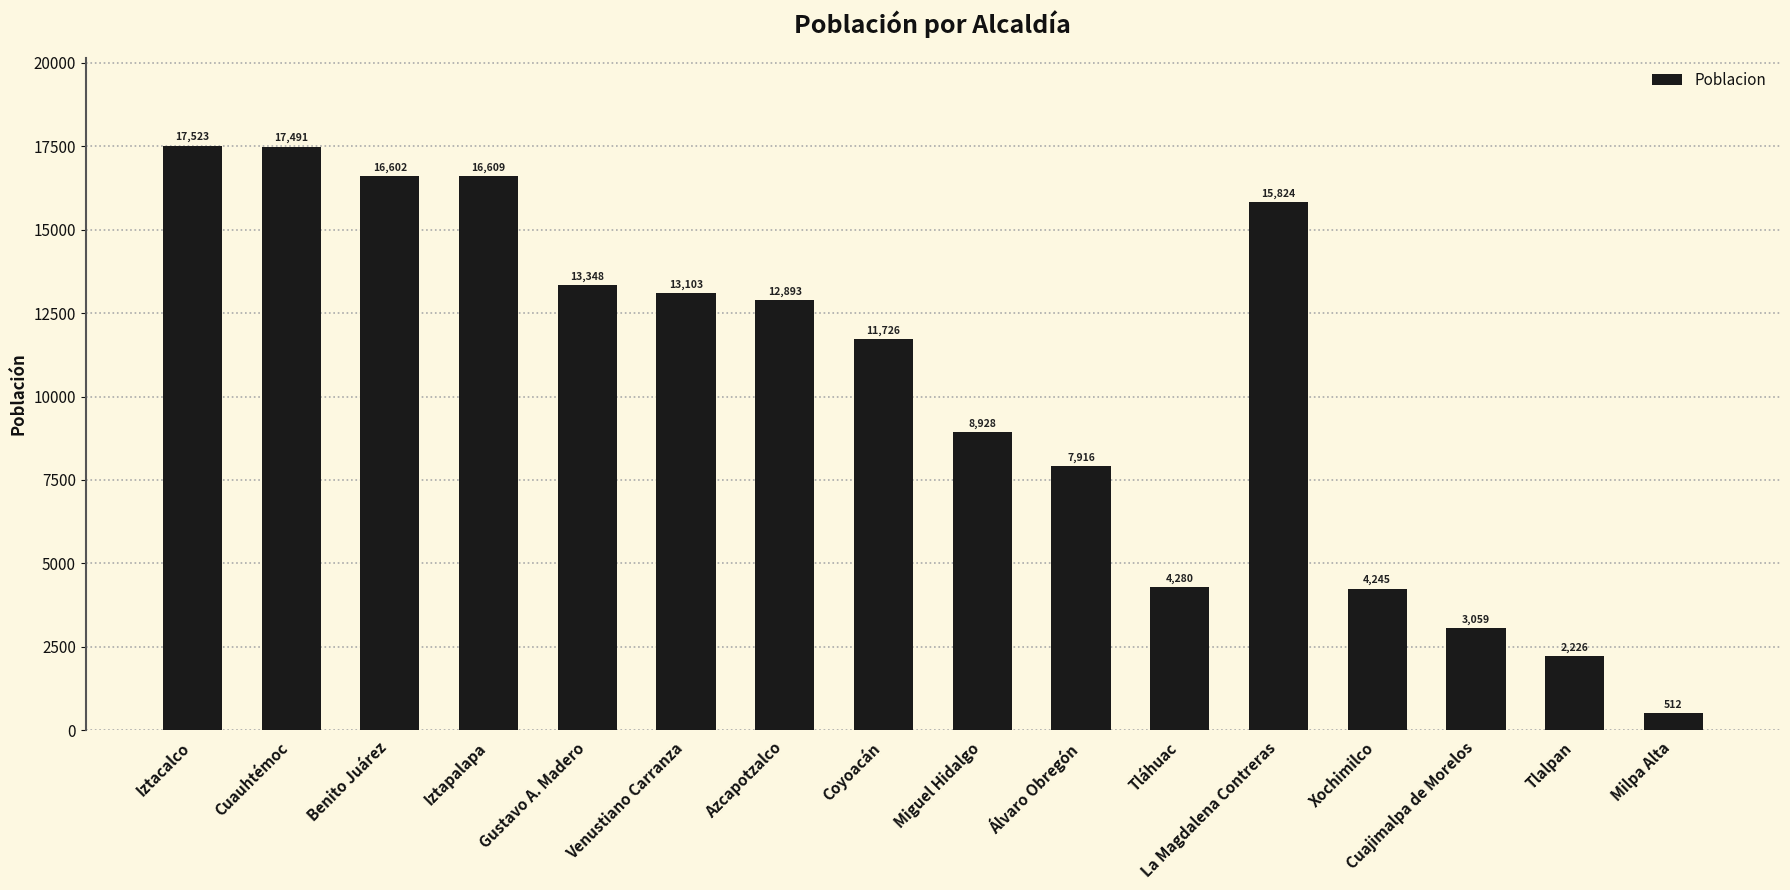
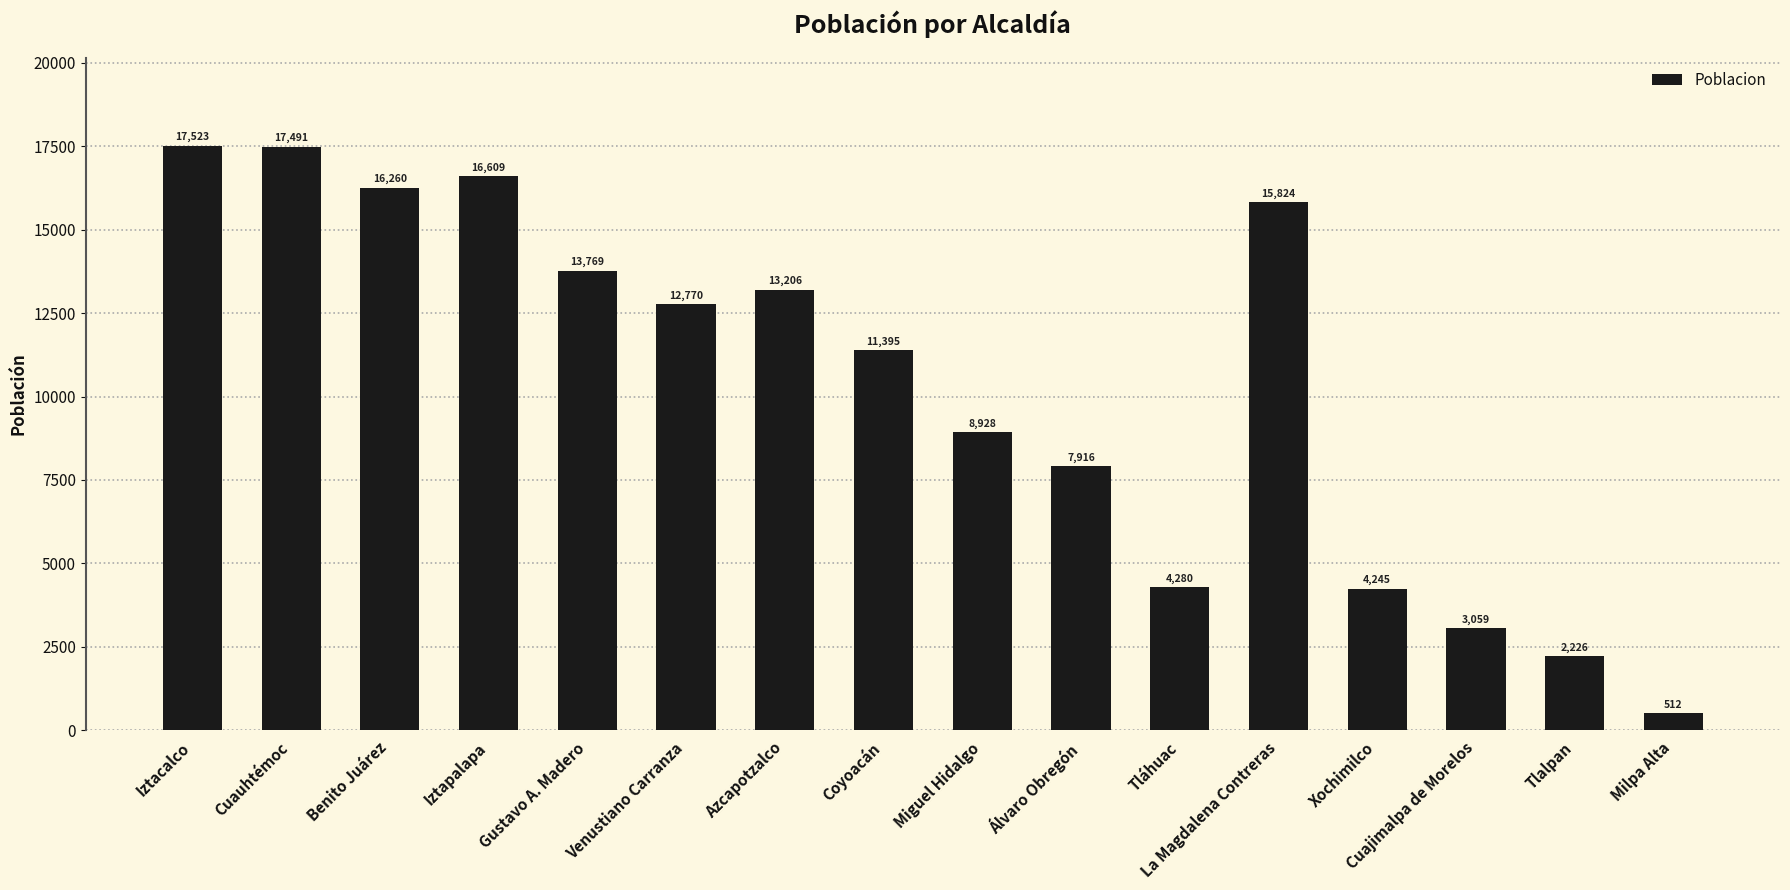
Benito Juárez: 16,602 -> 16,260
Gustavo A. Madero: 13,348 -> 13,769
Venustiano Carranza: 13,103 -> 12,770
Azcapotzalco: 12,893 -> 13,206
Coyoacán: 11,726 -> 11,395
